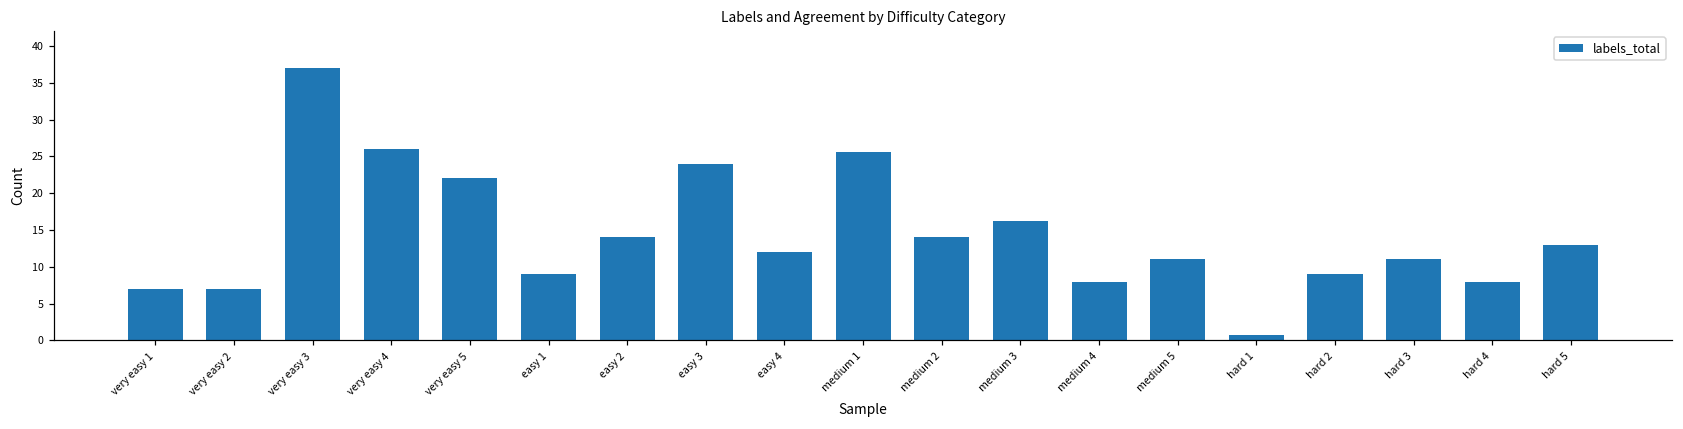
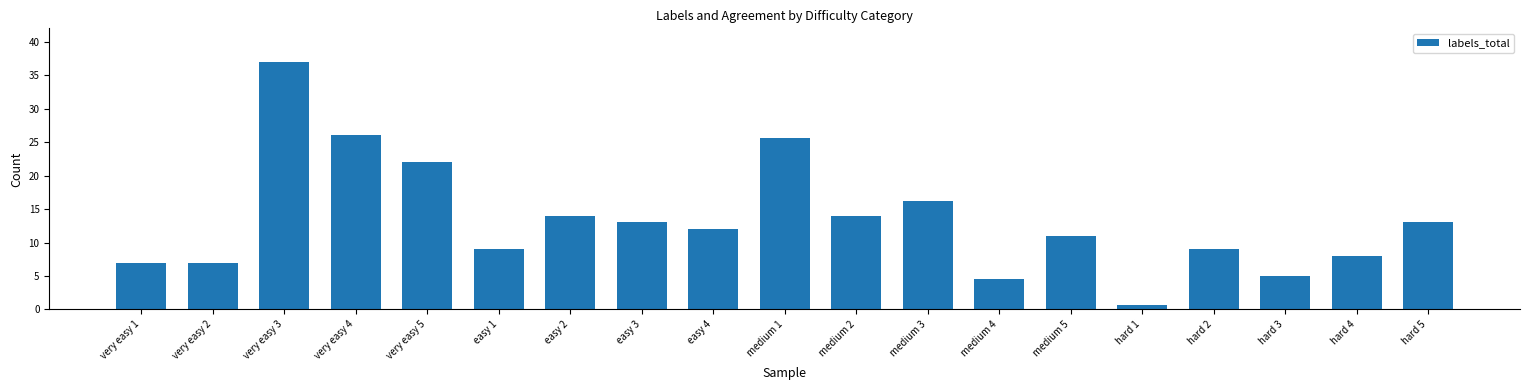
easy 3: 24 -> 13
medium 4: 8 -> 5
hard 3: 11 -> 5
